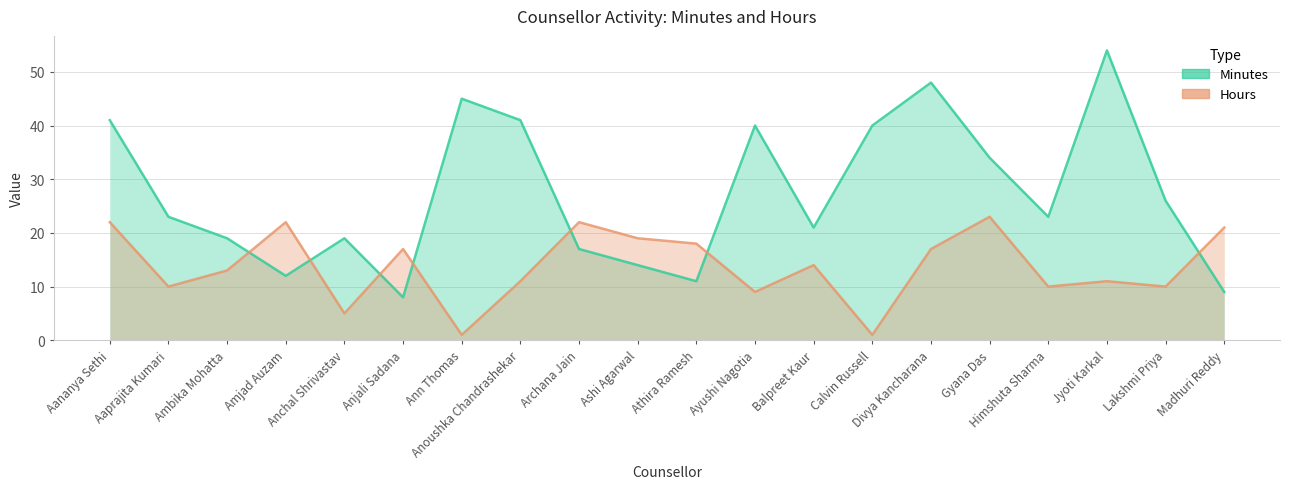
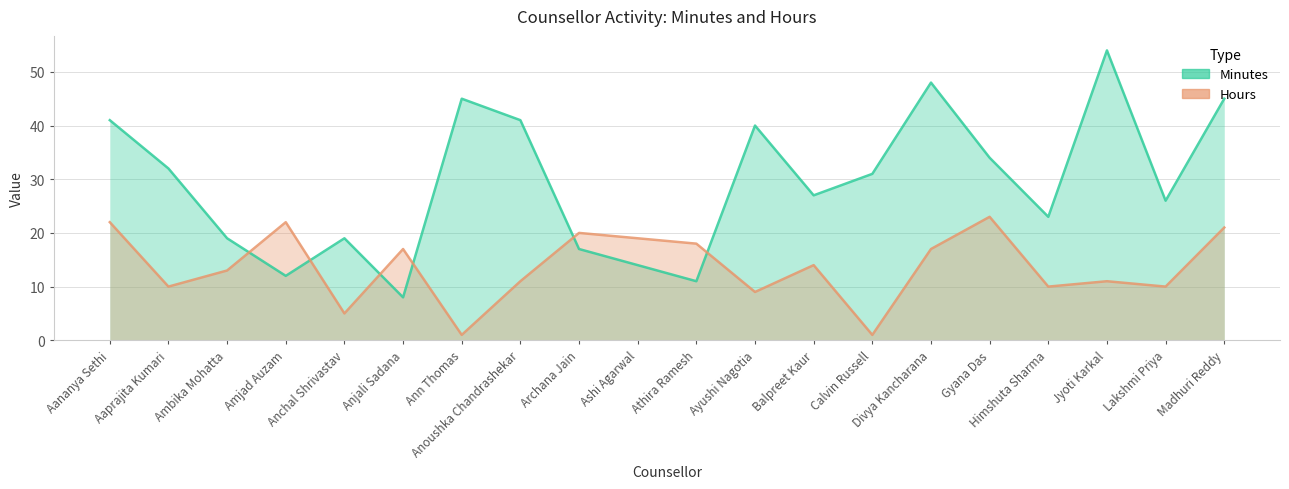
Minutes, Aaprajita Kumari: 23 -> 32
Hours, Archana Jain: 22 -> 20
Minutes, Balpreet Kaur: 21 -> 27
Minutes, Calvin Russell: 40 -> 31
Minutes, Madhuri Reddy: 9 -> 45
